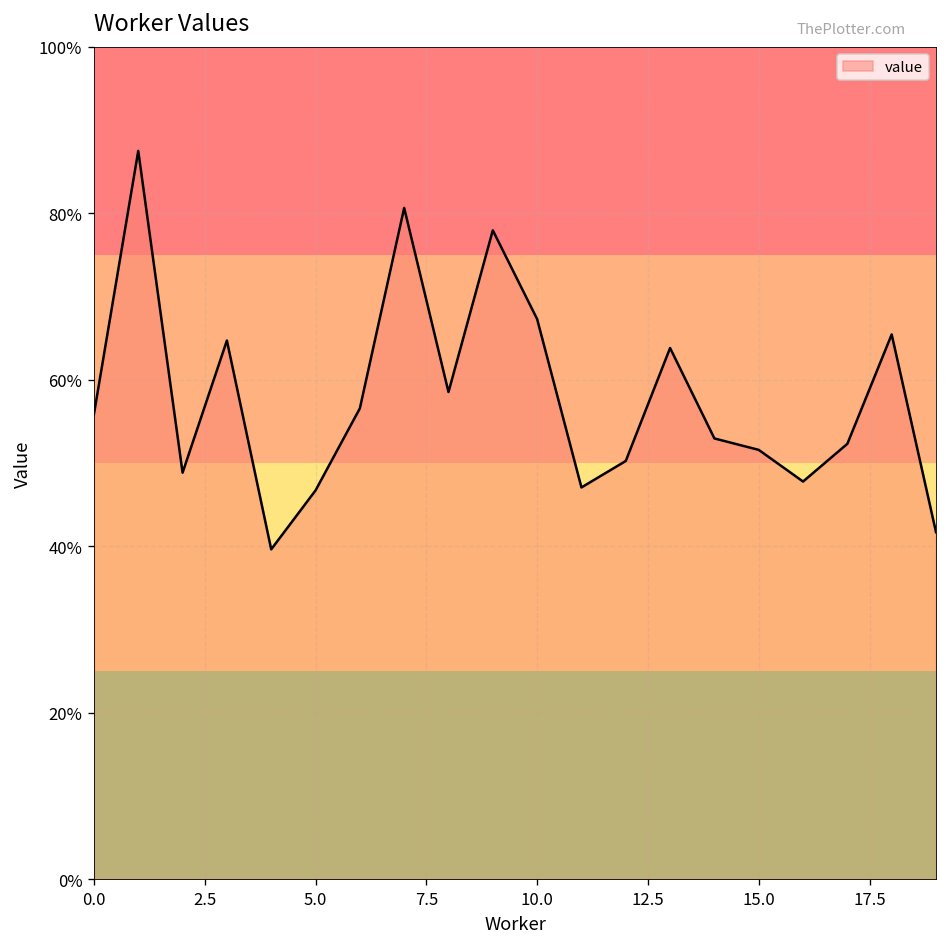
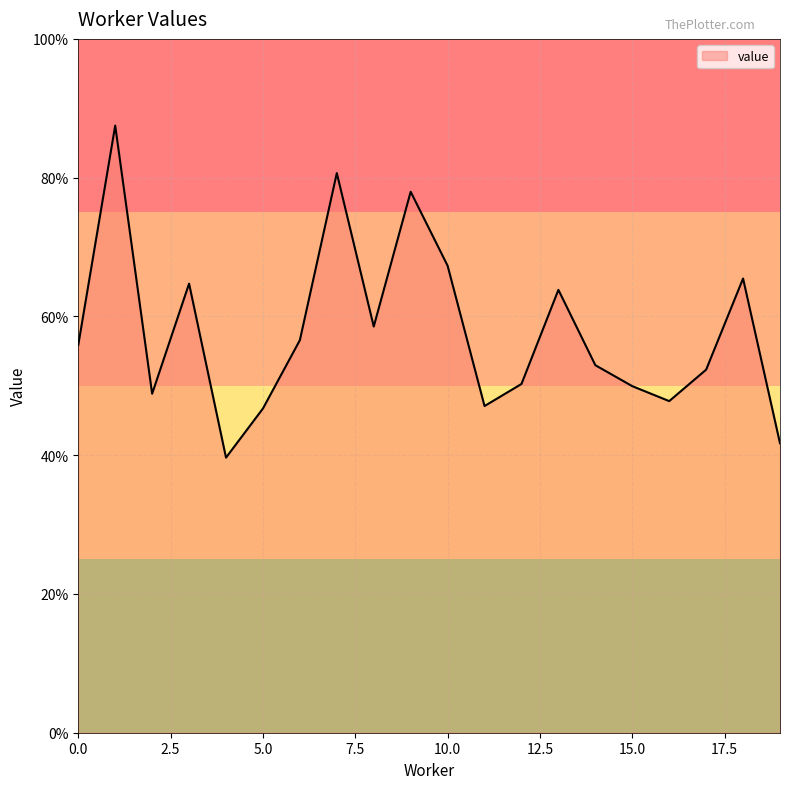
15.0: 52% -> 50%
